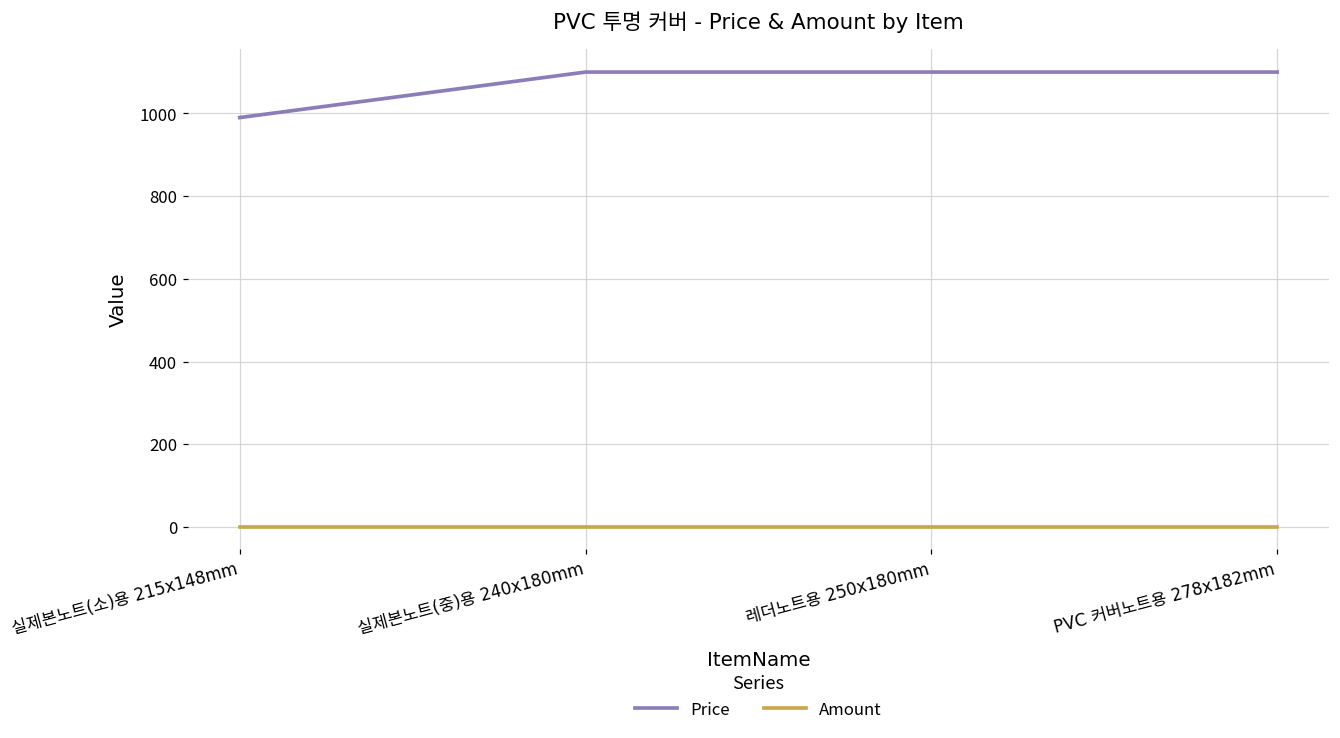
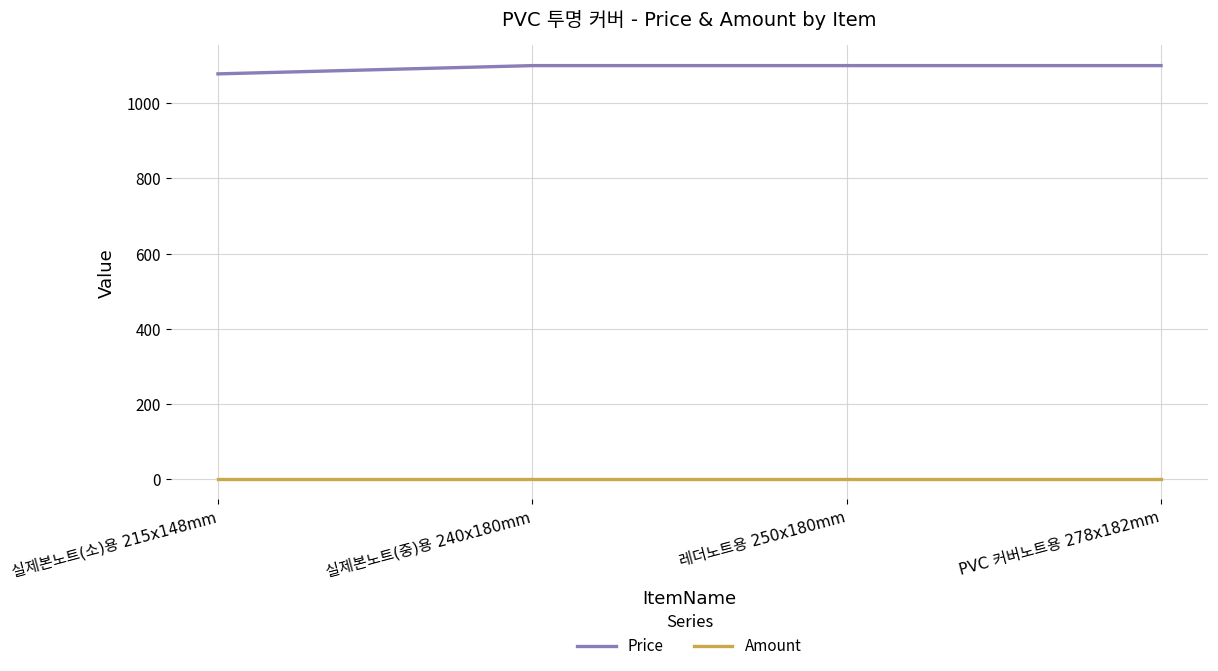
Price, 실제본노트(소)용 215x148mm: 990 -> 1080
